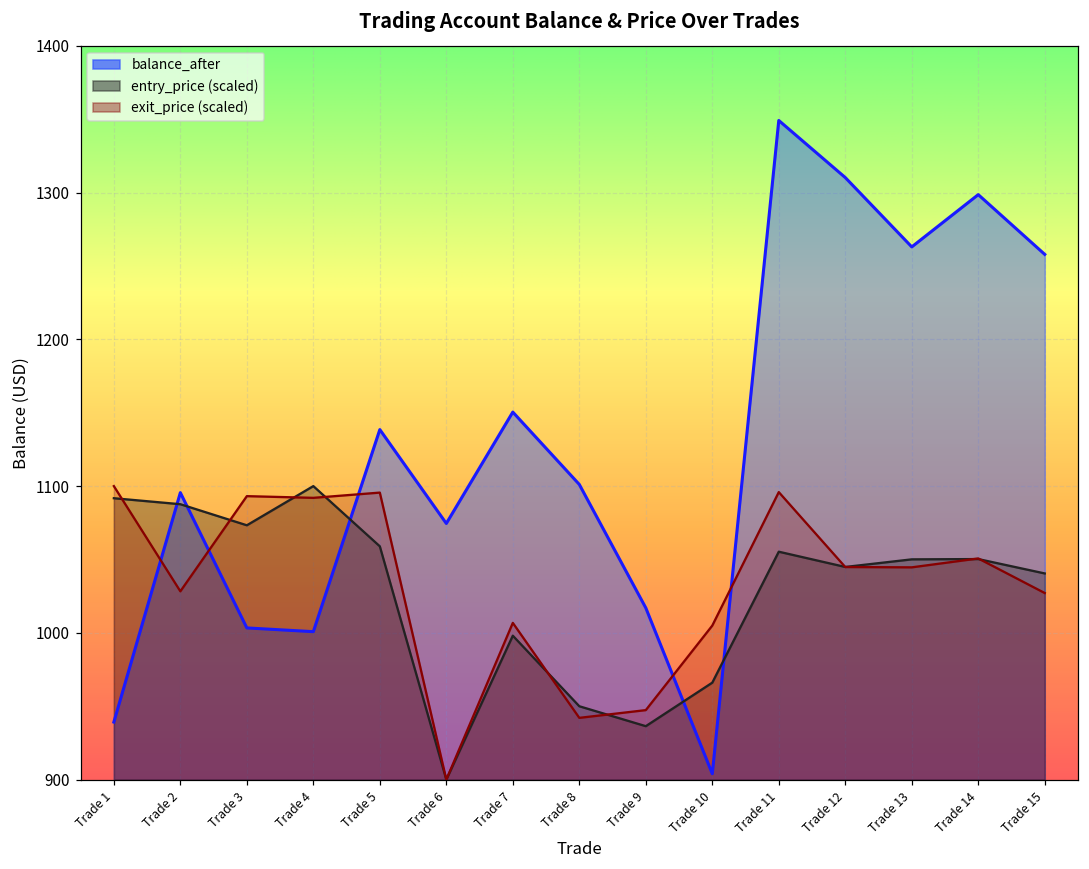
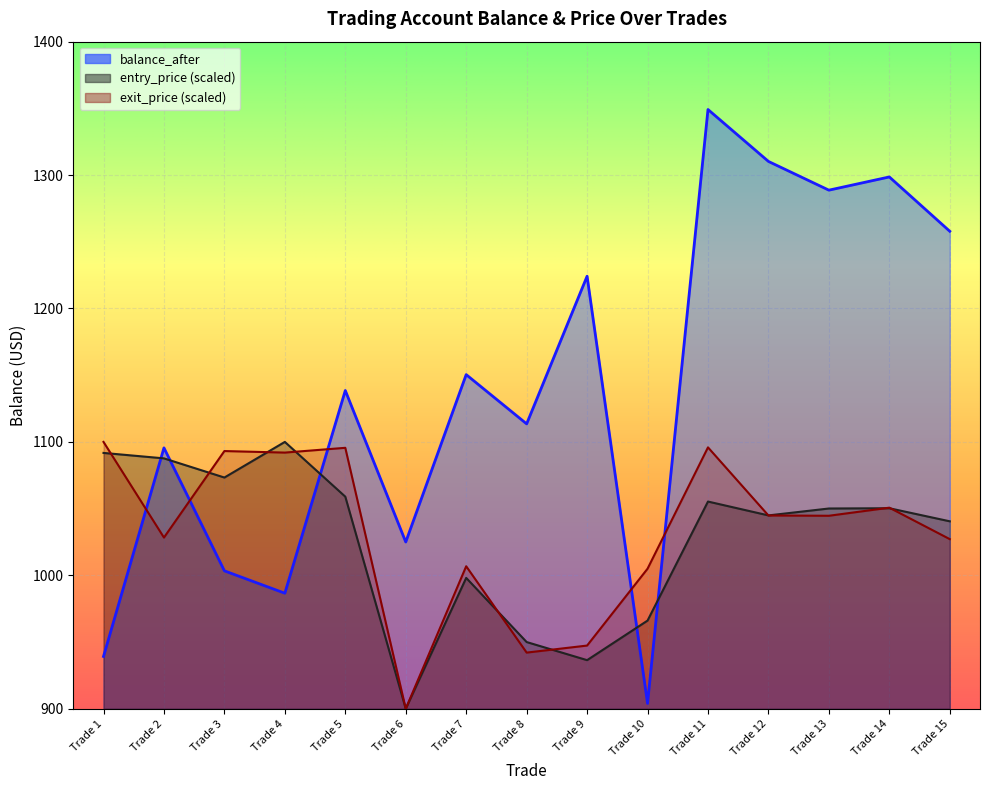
balance_after, Trade 4: 1001 -> 987
balance_after, Trade 6: 1075 -> 1025
balance_after, Trade 8: 1101 -> 1114
balance_after, Trade 9: 1017 -> 1224
balance_after, Trade 13: 1263 -> 1289
